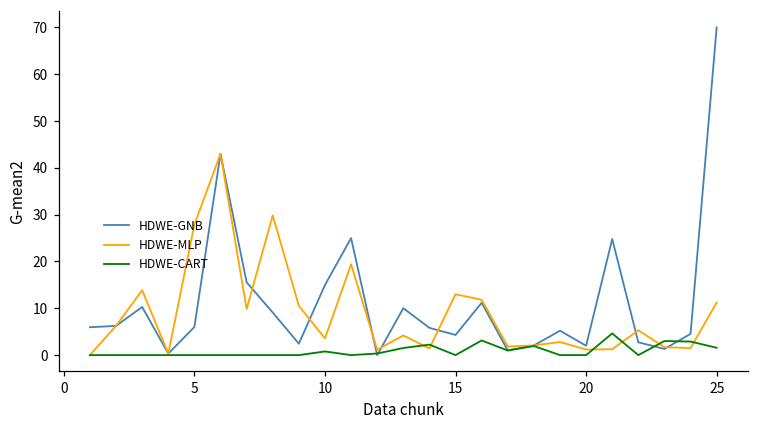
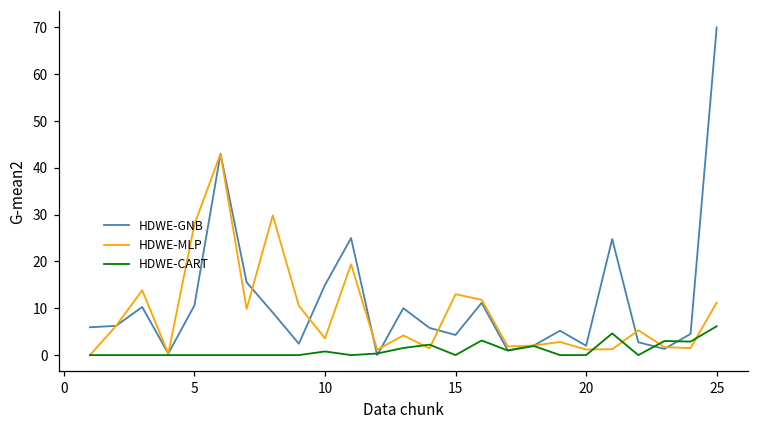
HDWE-GNB, 5: 6 -> 11
HDWE-CART, 25: 2 -> 6
